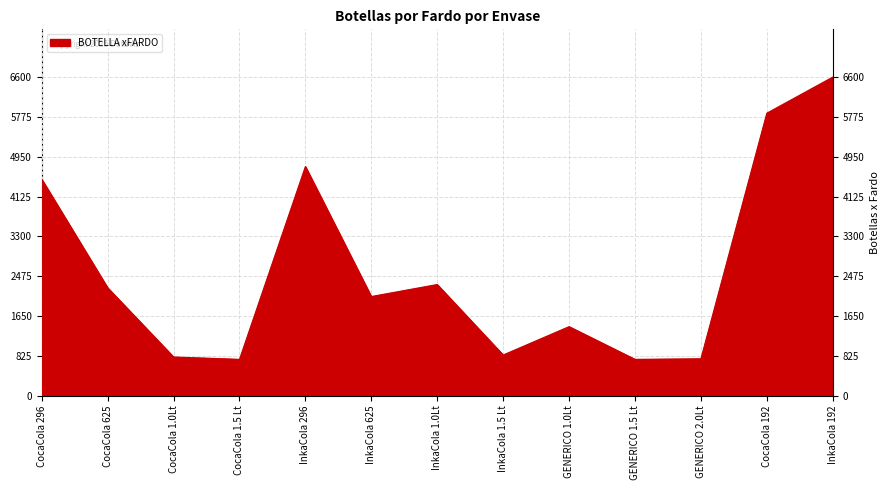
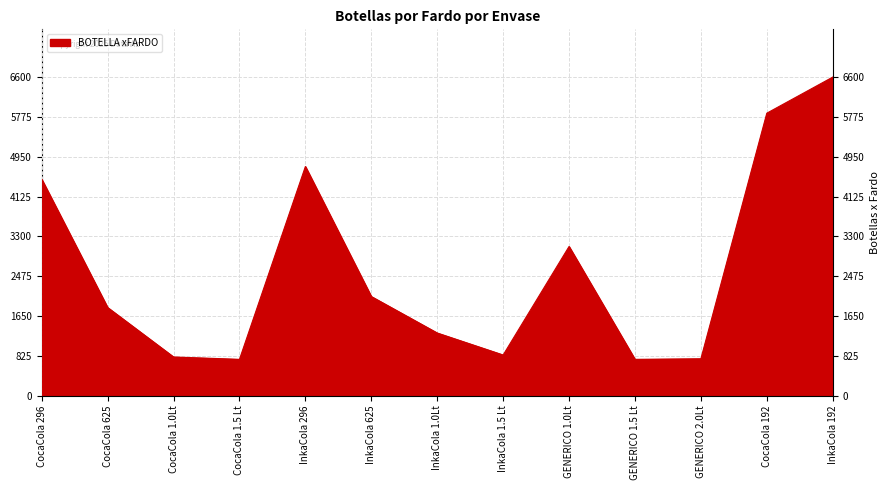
CocaCola 625: 2200 -> 1800
InkaCola 1.0Lt: 2300 -> 1300
GENERICO 1.0Lt: 1400 -> 3100
